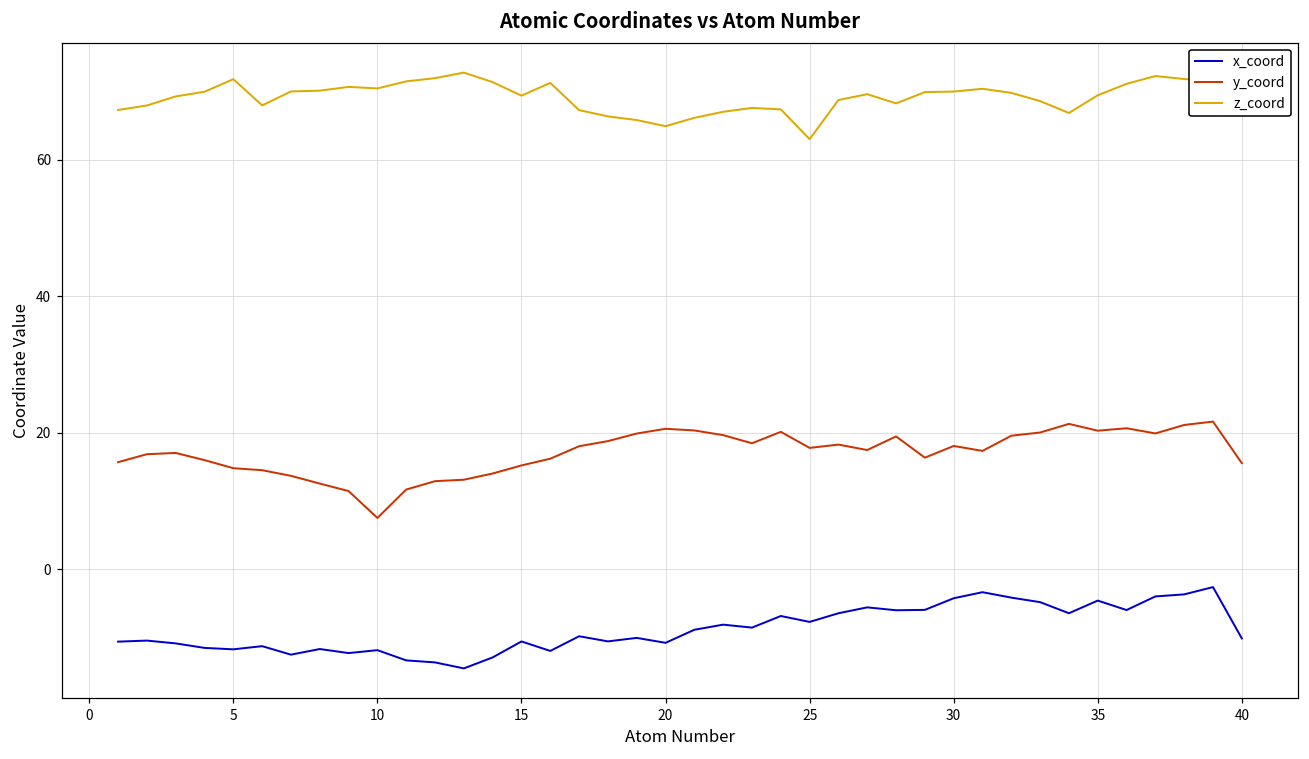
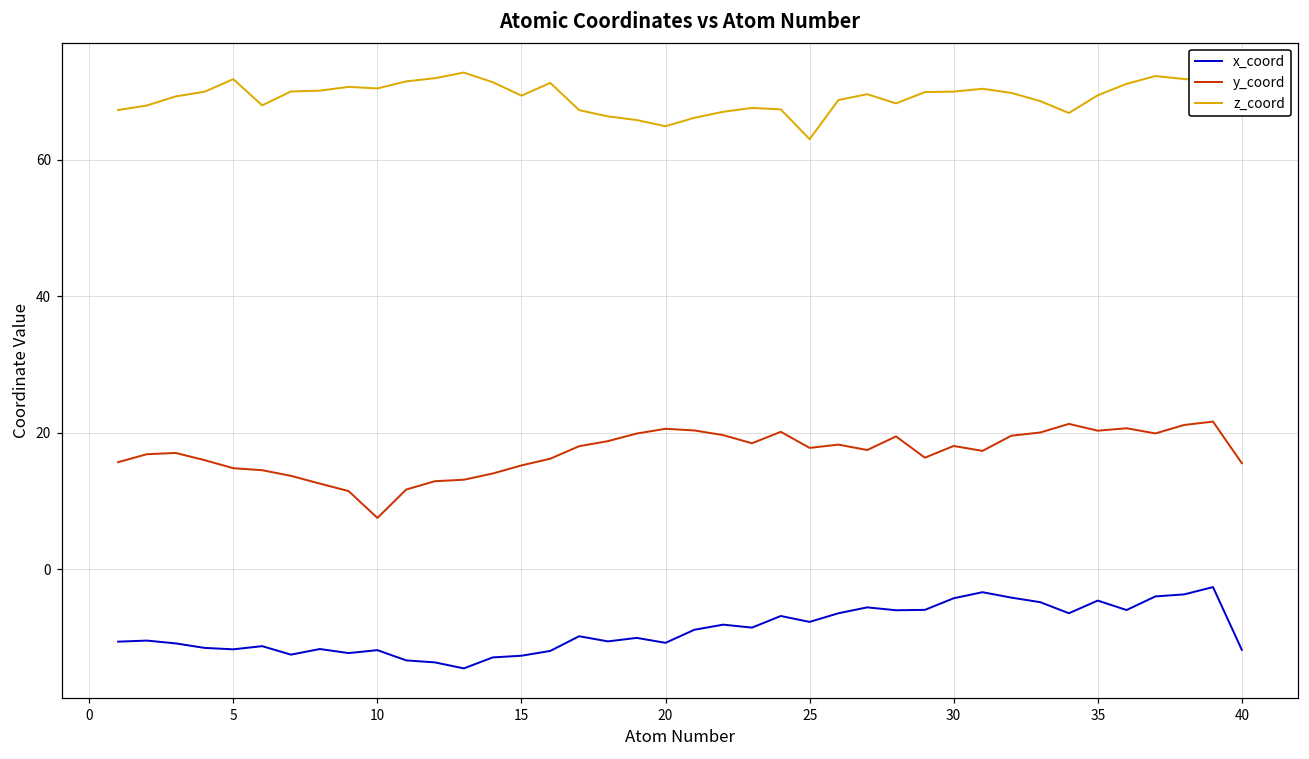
x_coord, 15: -11 -> -13
x_coord, 40: -10 -> -12
